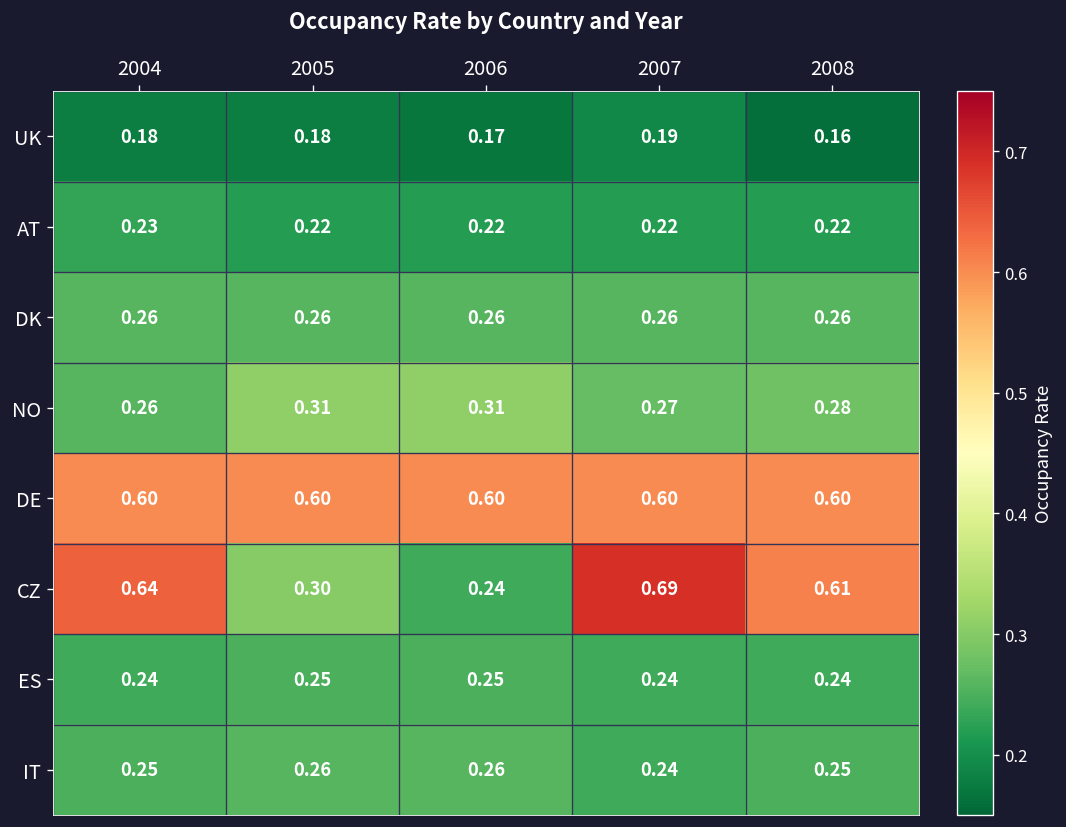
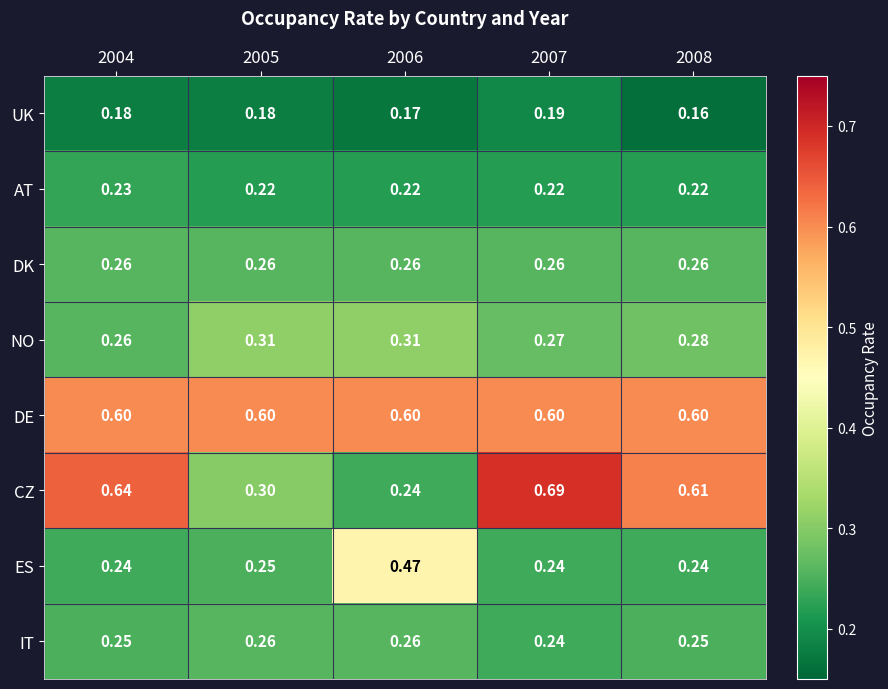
ES, 2006: 0.25 -> 0.47
